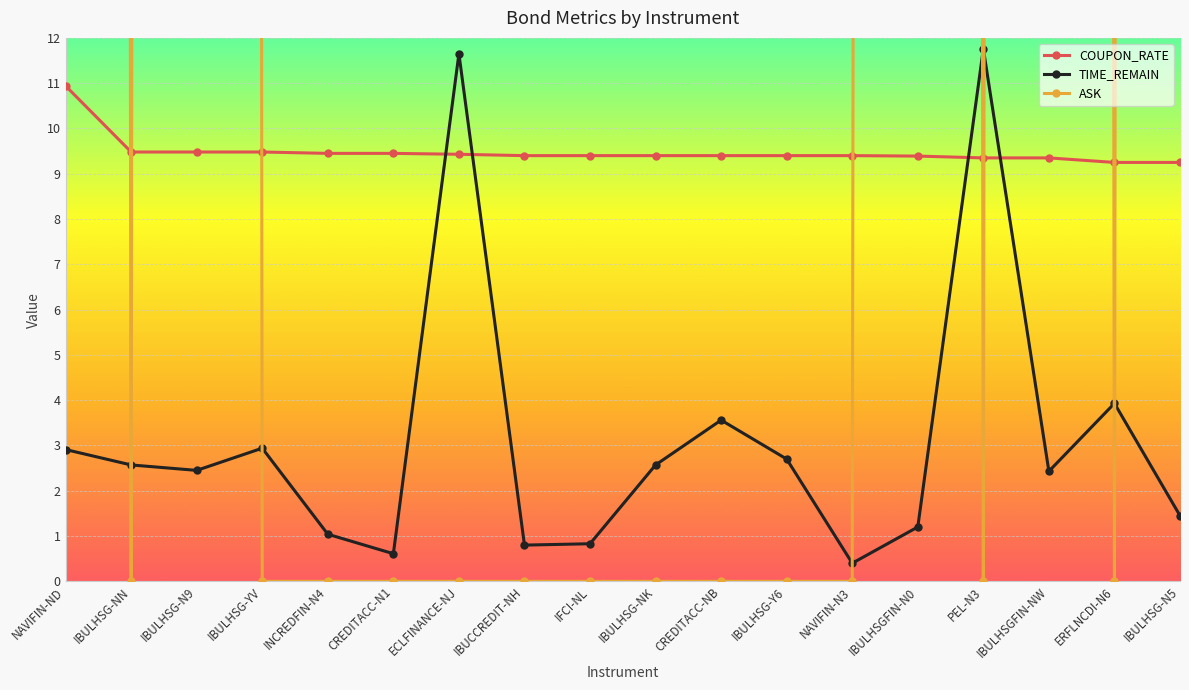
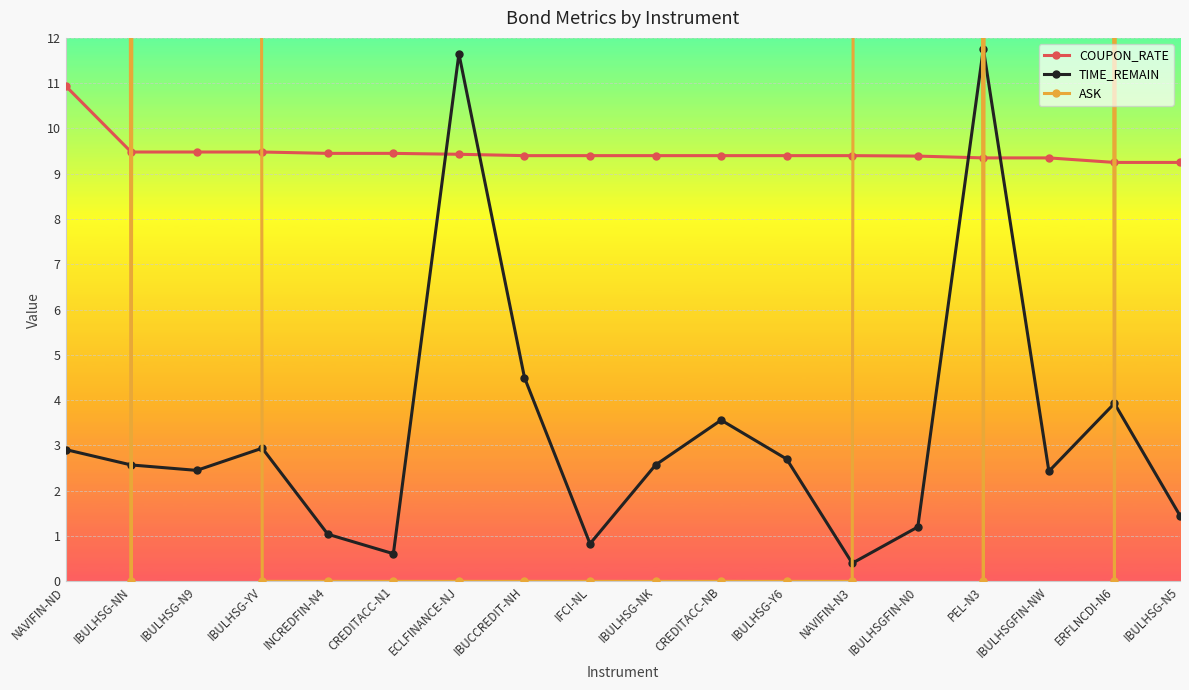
TIME_REMAIN, IBUCCREDIT-NH: 0.8 -> 4.5
